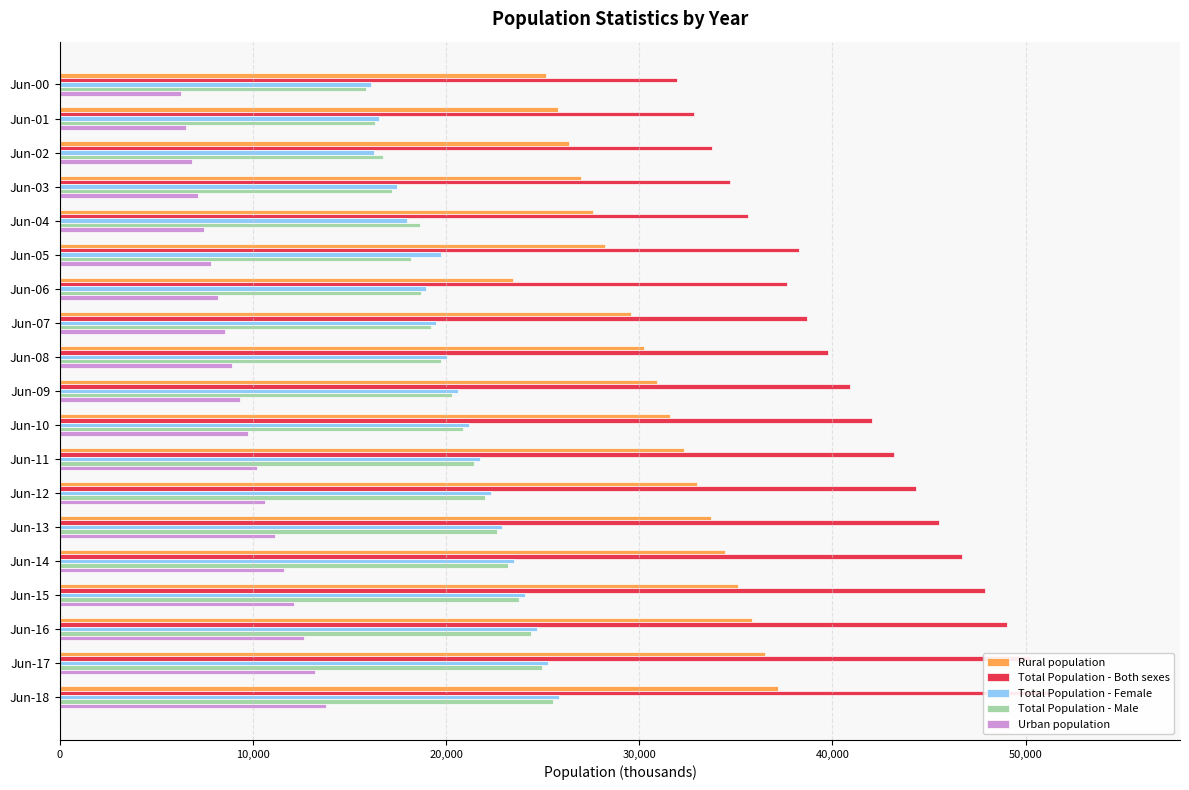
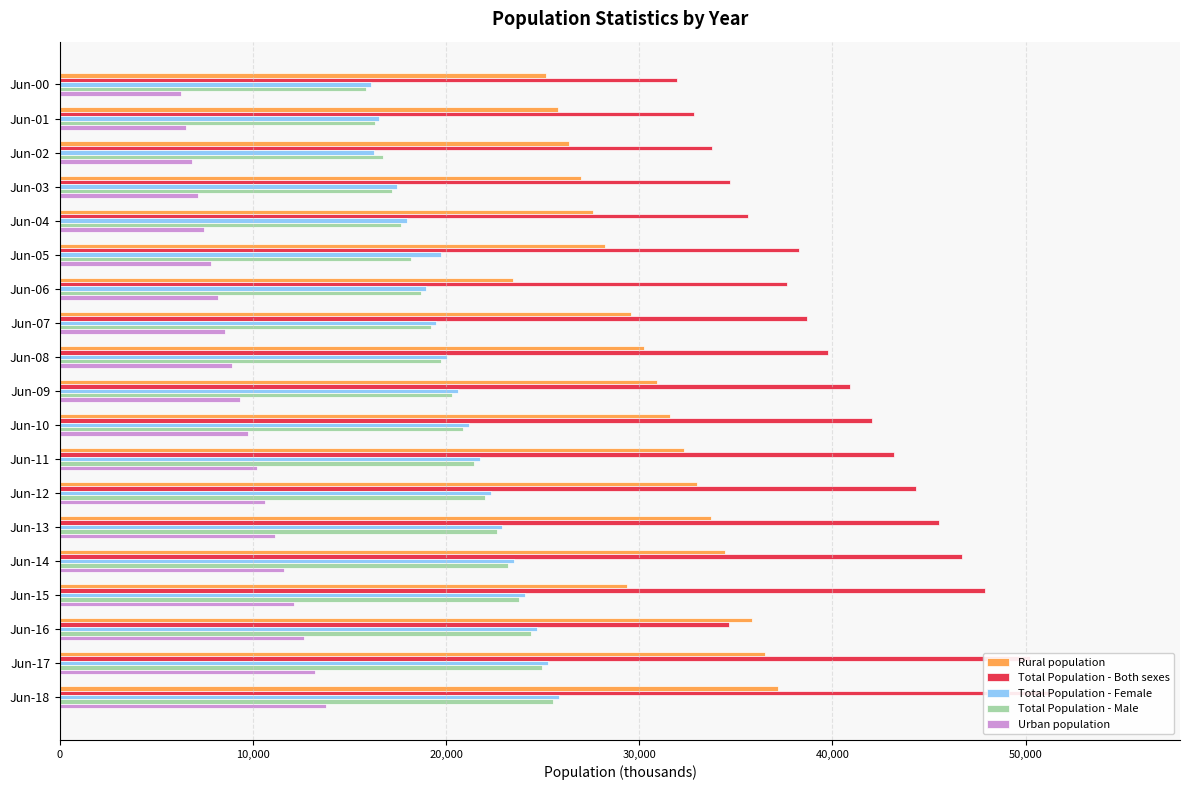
Total Population - Male, Jun-04: 18,600 -> 17,700
Rural population, Jun-15: 35,100 -> 29,400
Total Population - Both sexes, Jun-16: 49,100 -> 34,700
